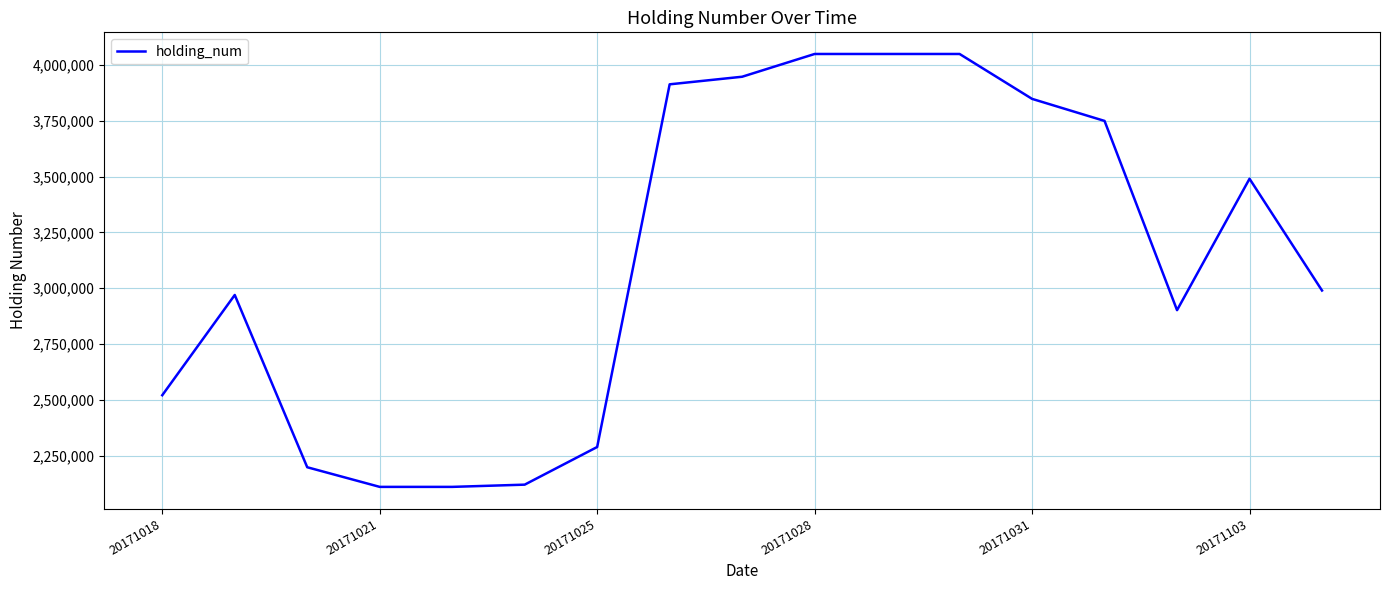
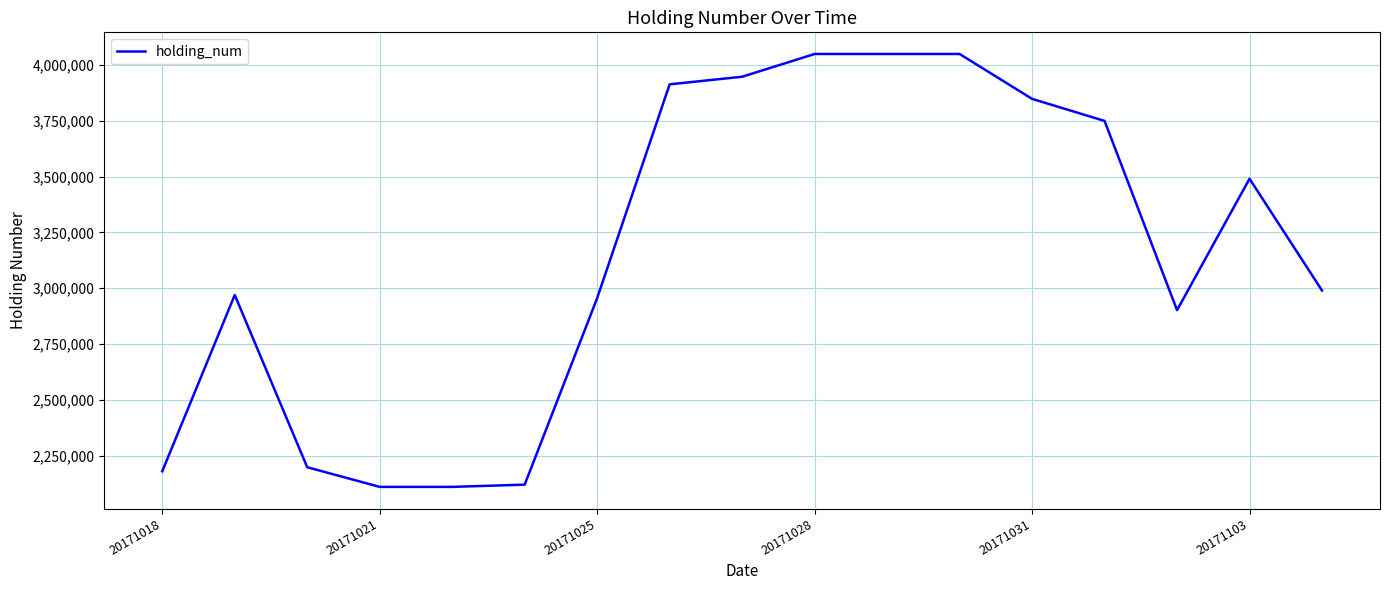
20171018: 2,520,000 -> 2,180,000
20171025: 2,290,000 -> 2,960,000
